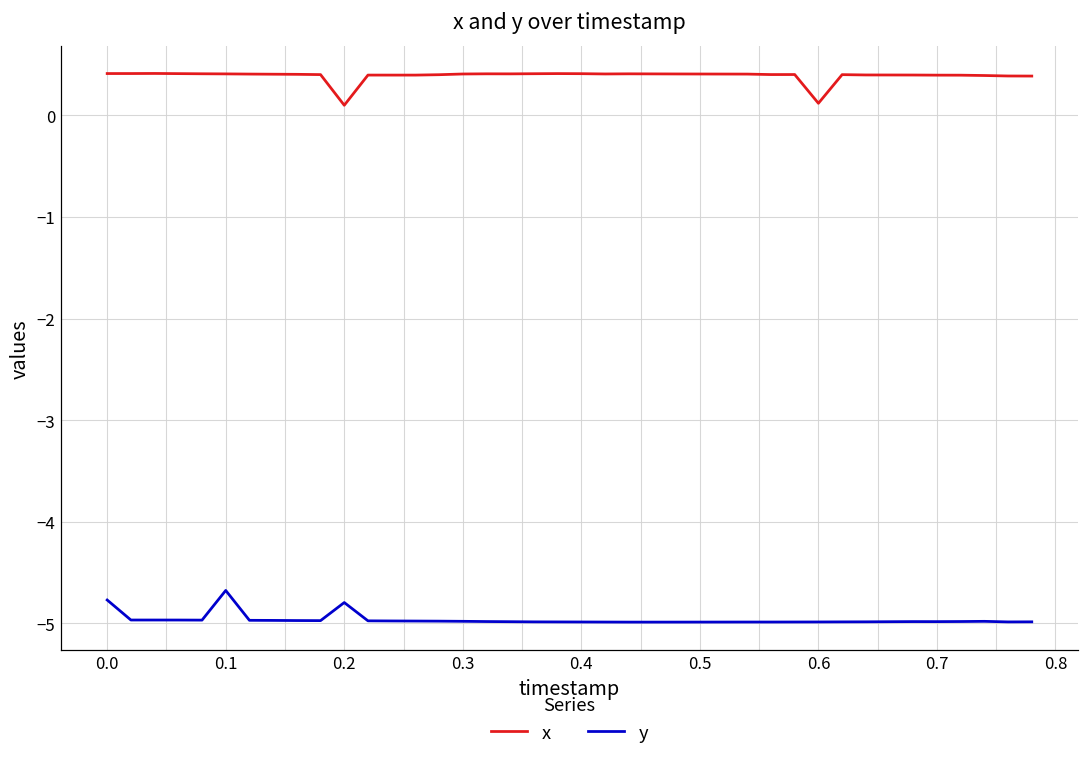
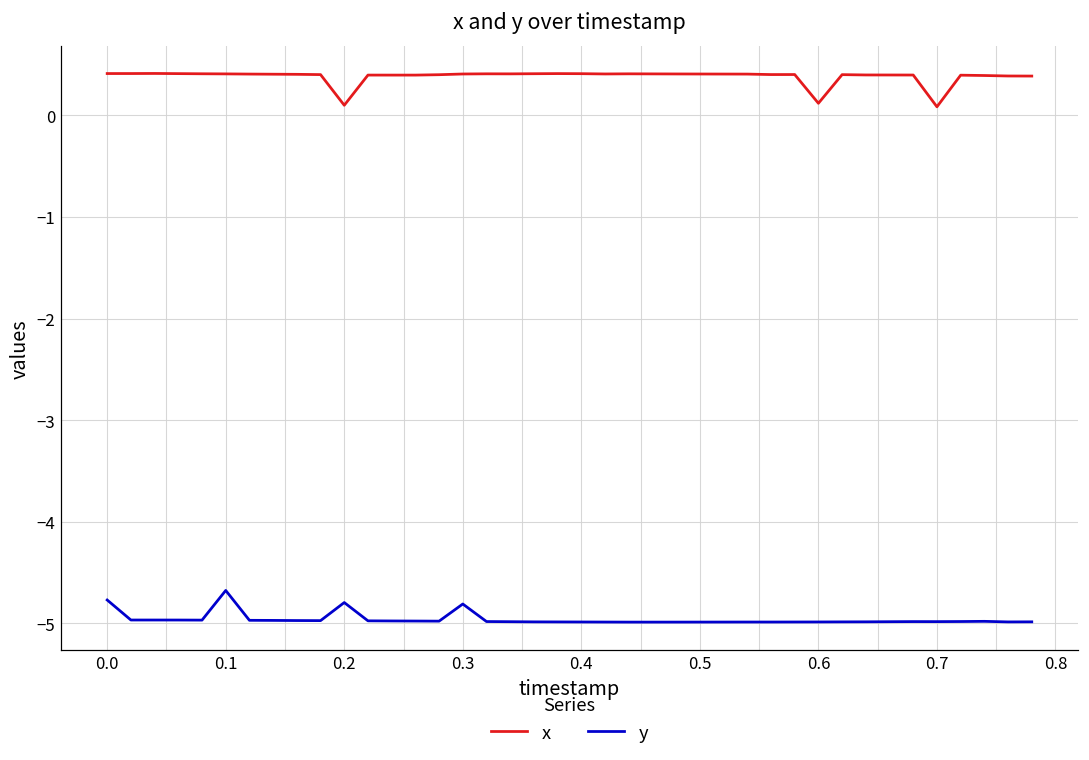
y, 0.3: -5.0 -> -4.8
x, 0.7: 0.4 -> 0.1
